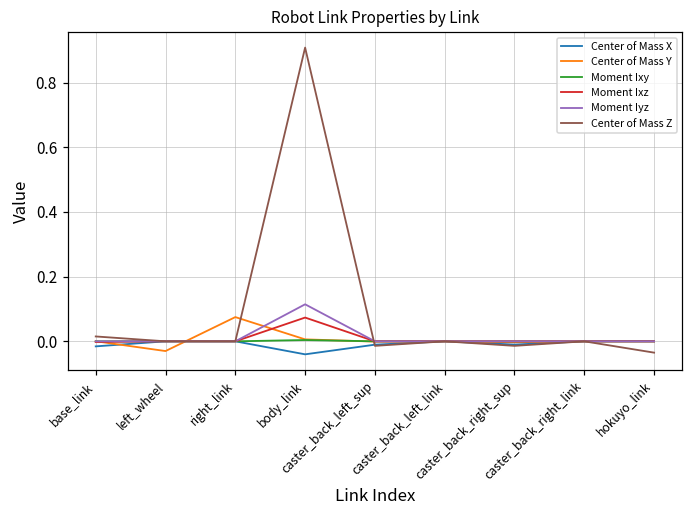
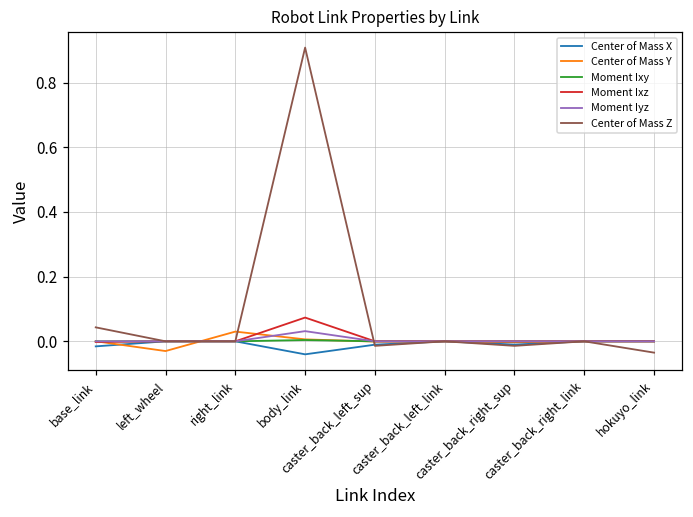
Center of Mass Z, base_link: 0.02 -> 0.04
Center of Mass Y, right_link: 0.07 -> 0.03
Moment Iyz, body_link: 0.11 -> 0.03
